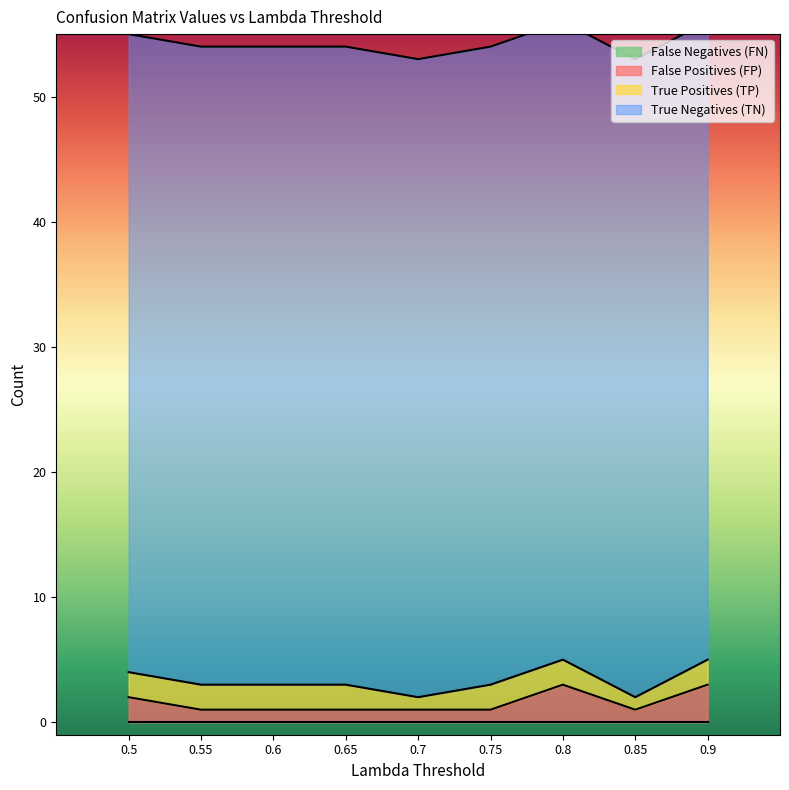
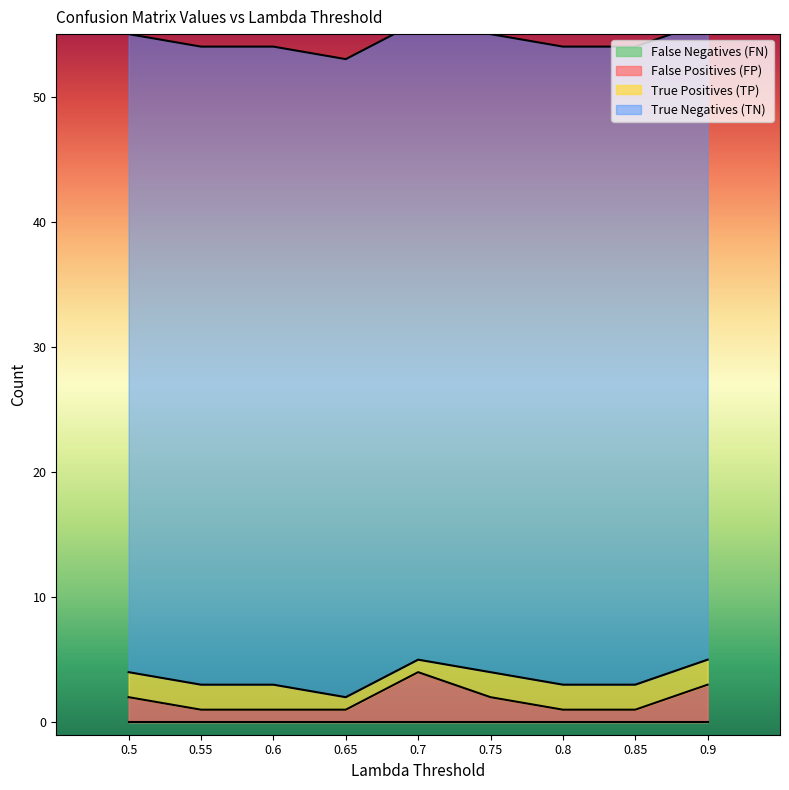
True Positives (TP), 0.65: 2 -> 1
False Positives (FP), 0.7: 1 -> 4
False Positives (FP), 0.75: 1 -> 2
False Positives (FP), 0.8: 3 -> 1
True Positives (TP), 0.85: 1 -> 2
